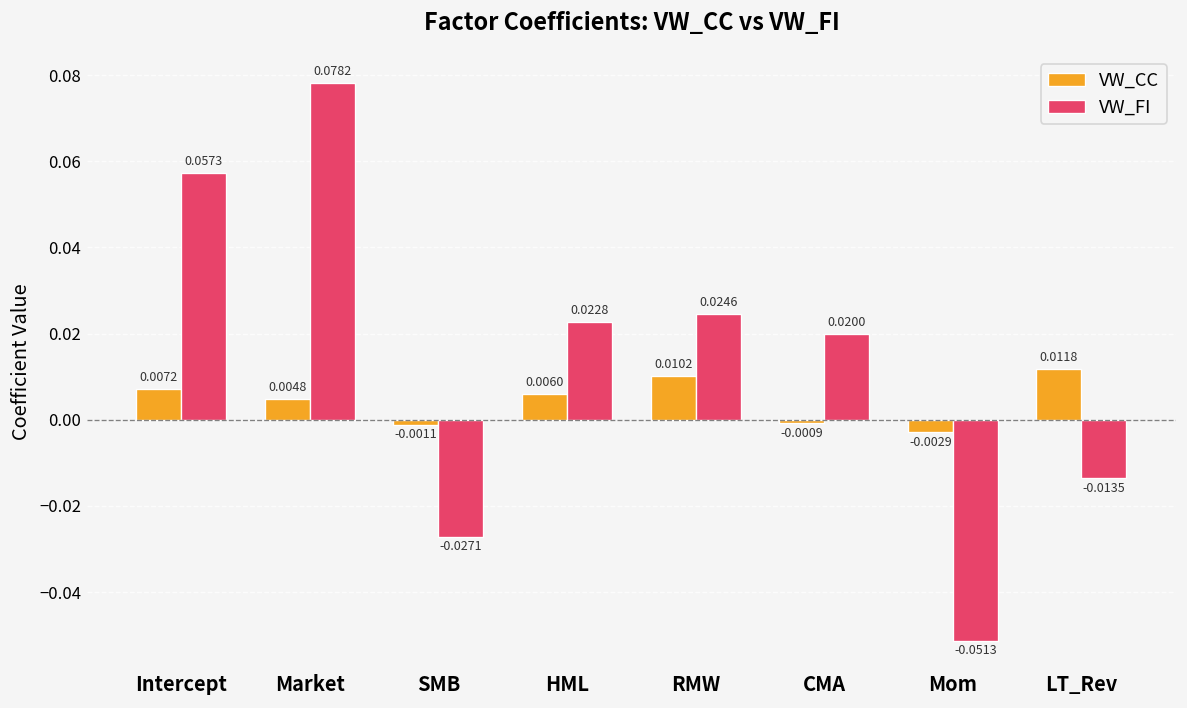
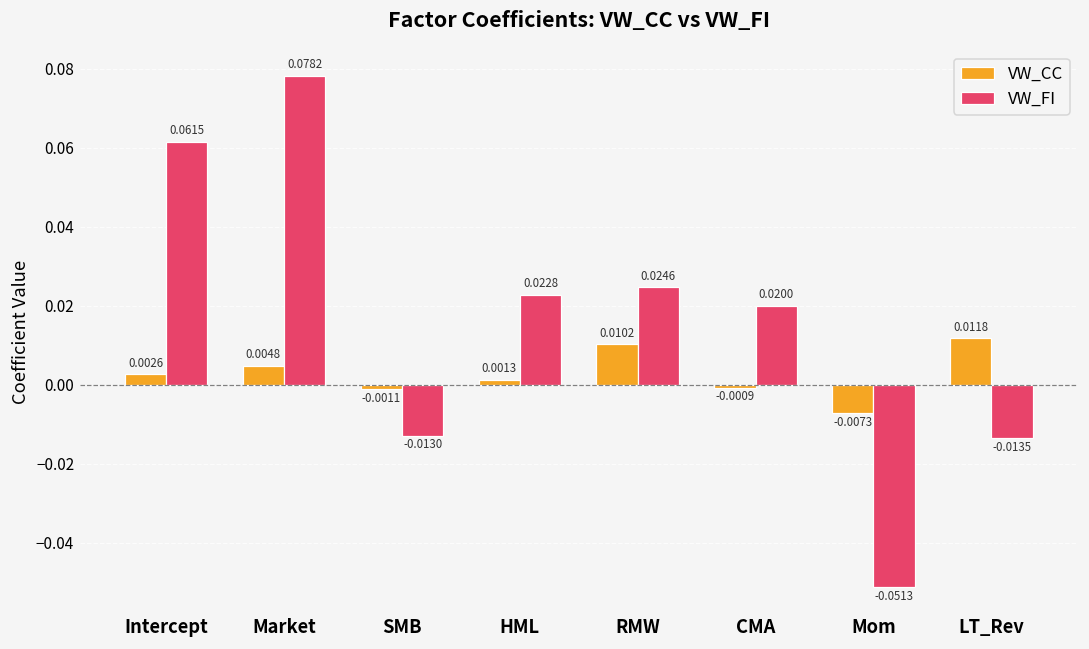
VW_CC, Intercept: 0.0072 -> 0.0026
VW_FI, Intercept: 0.0573 -> 0.0615
VW_FI, SMB: -0.0271 -> -0.0130
VW_CC, HML: 0.0060 -> 0.0013
VW_CC, Mom: -0.0029 -> -0.0073
